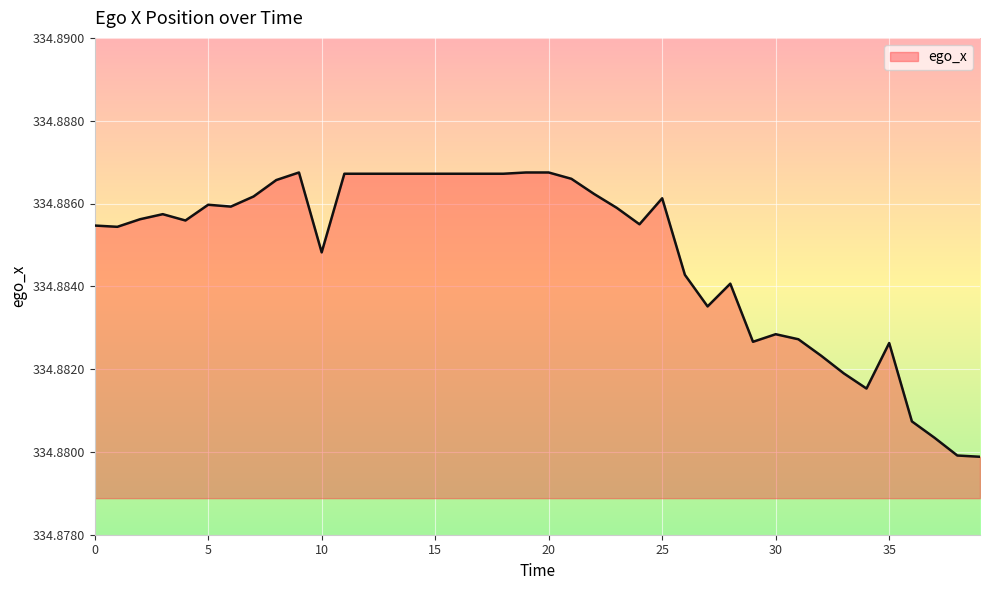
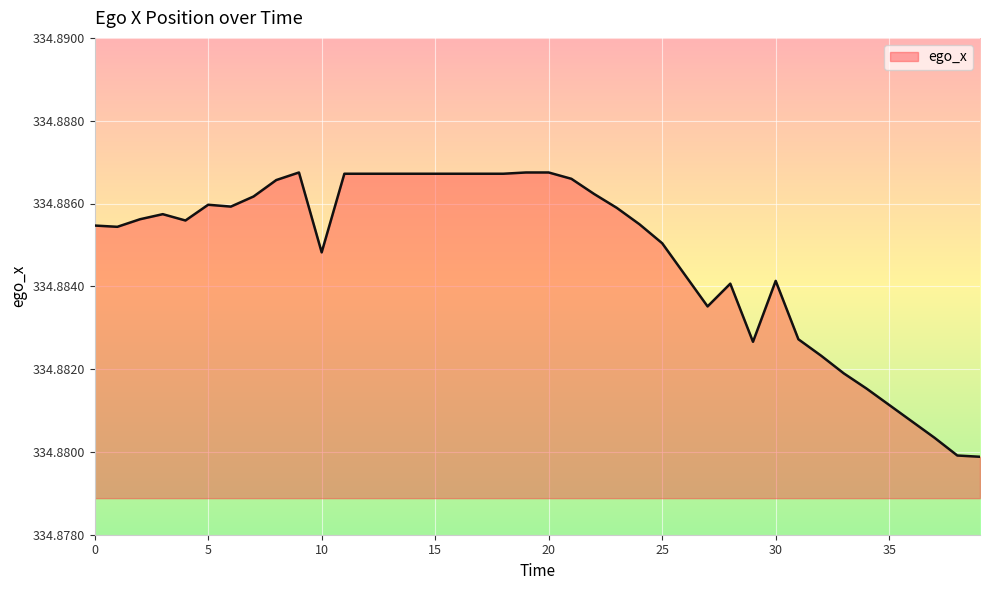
25: 334.8861 -> 334.8850
30: 334.8828 -> 334.8841
35: 334.8826 -> 334.8811
